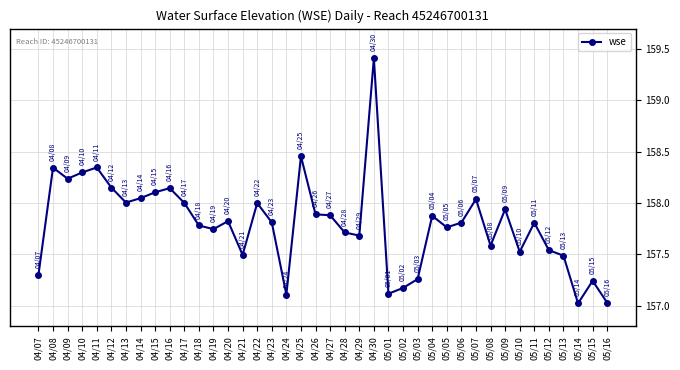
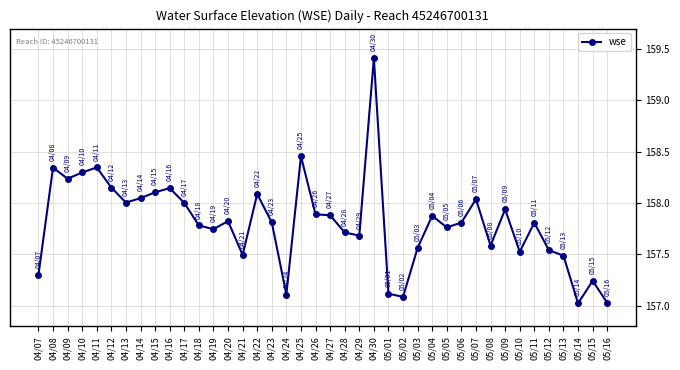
04/22: 158.00 -> 158.09
05/02: 157.17 -> 157.09
05/03: 157.26 -> 157.56
